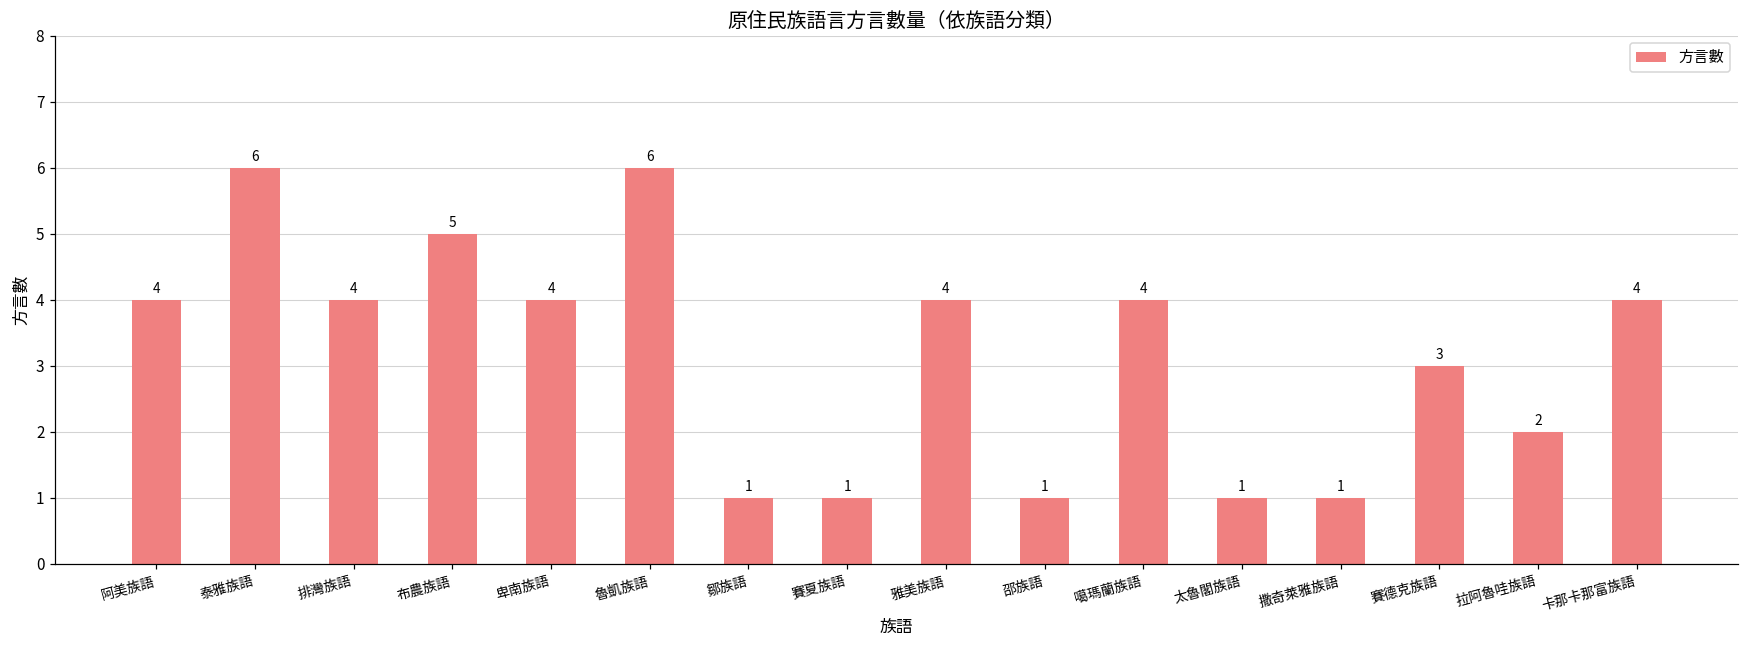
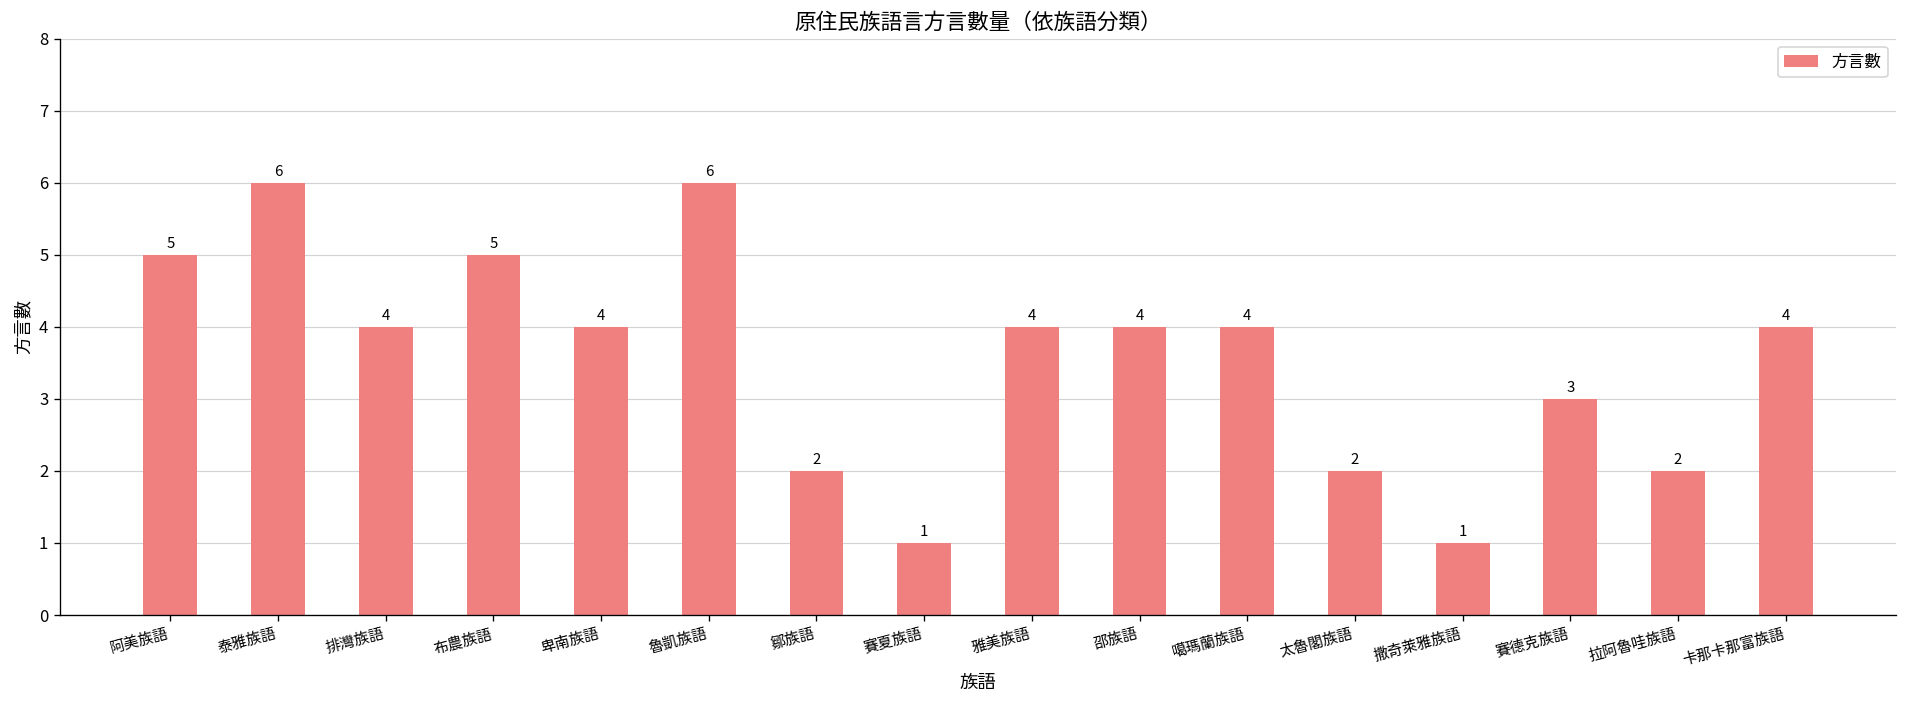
阿美族語: 4 -> 5
鄒族語: 1 -> 2
邵族語: 1 -> 4
太魯閣族語: 1 -> 2
